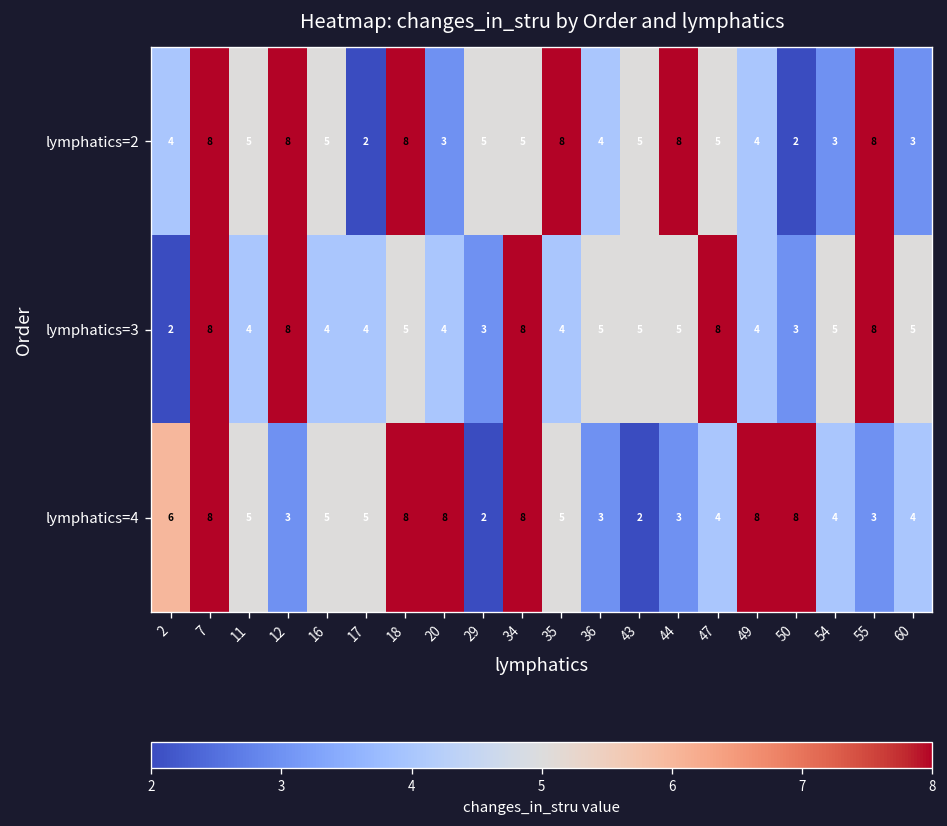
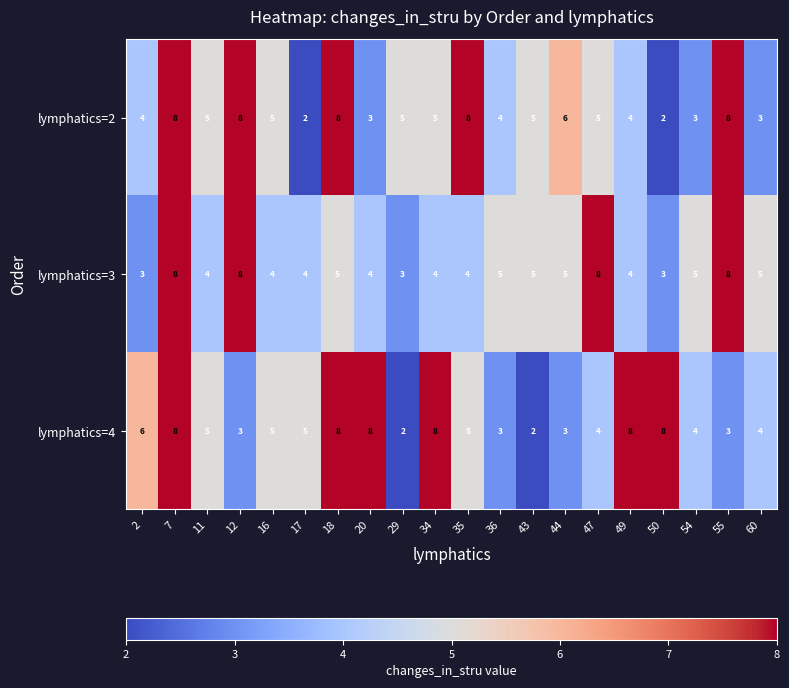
lymphatics=2, 44: 8 -> 6
lymphatics=3, 2: 2 -> 3
lymphatics=3, 34: 8 -> 4
